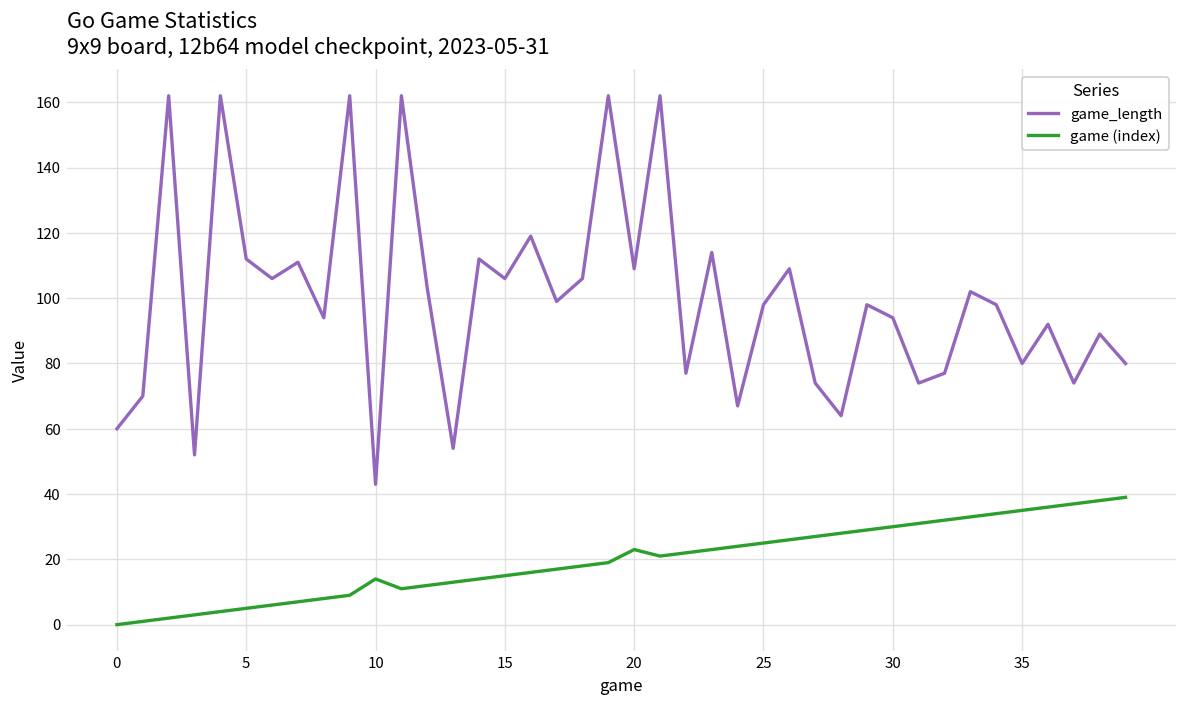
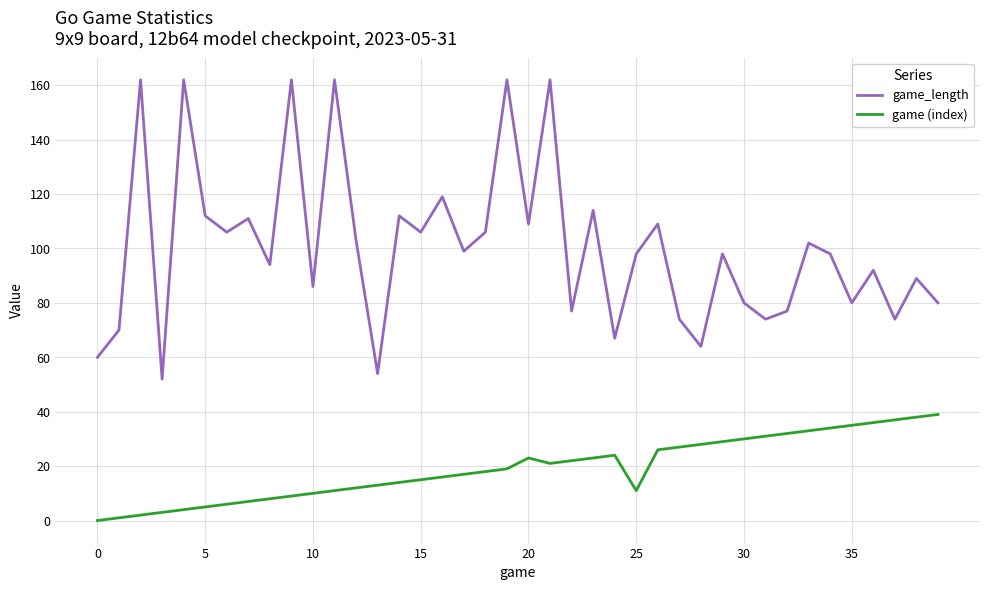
game_length, 10: 43 -> 86
game (index), 10: 14 -> 10
game (index), 25: 25 -> 11
game_length, 30: 94 -> 80
